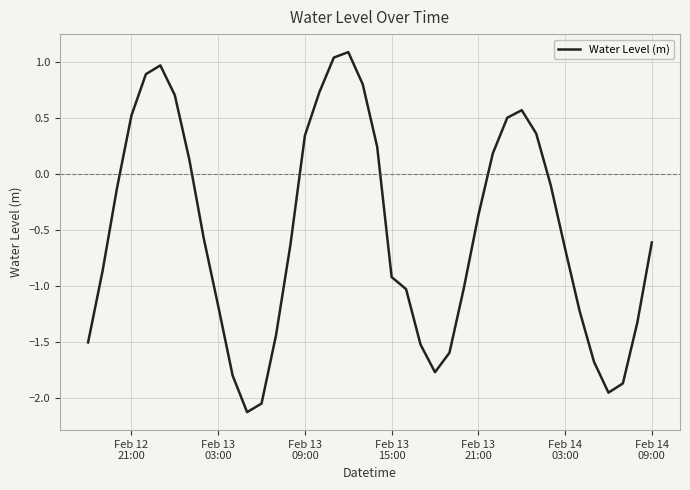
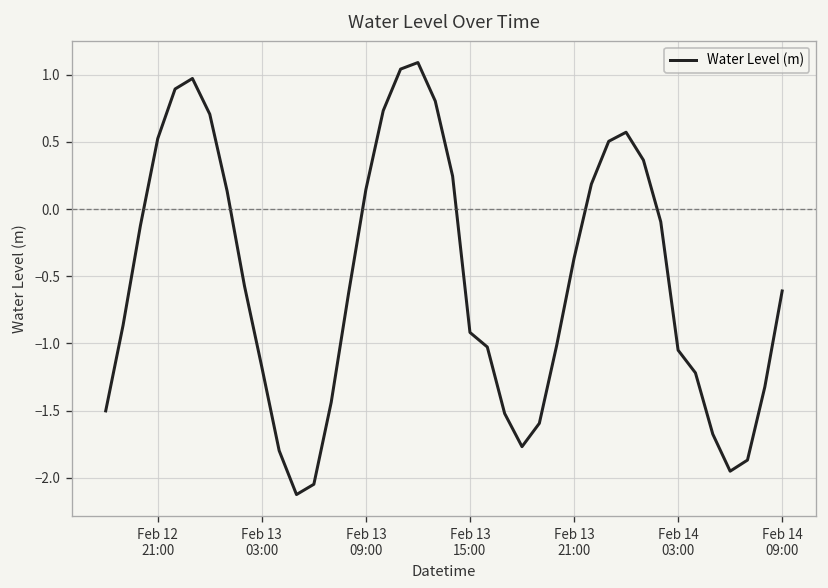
Feb 13 09:00: 0.35 -> 0.14
Feb 14 03:00: -0.66 -> -1.05
